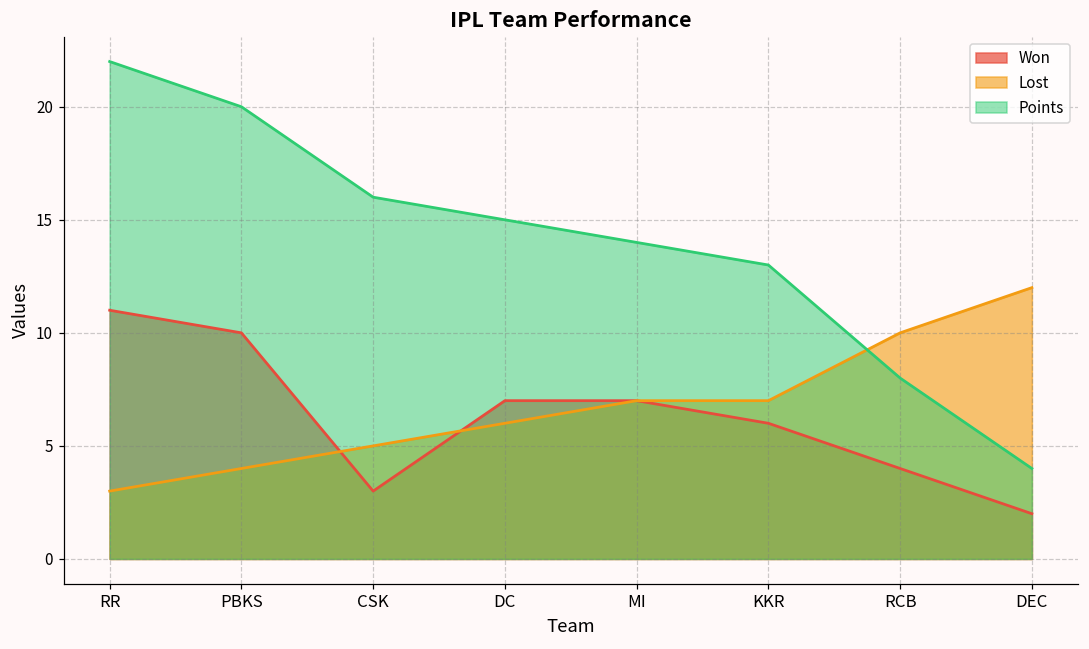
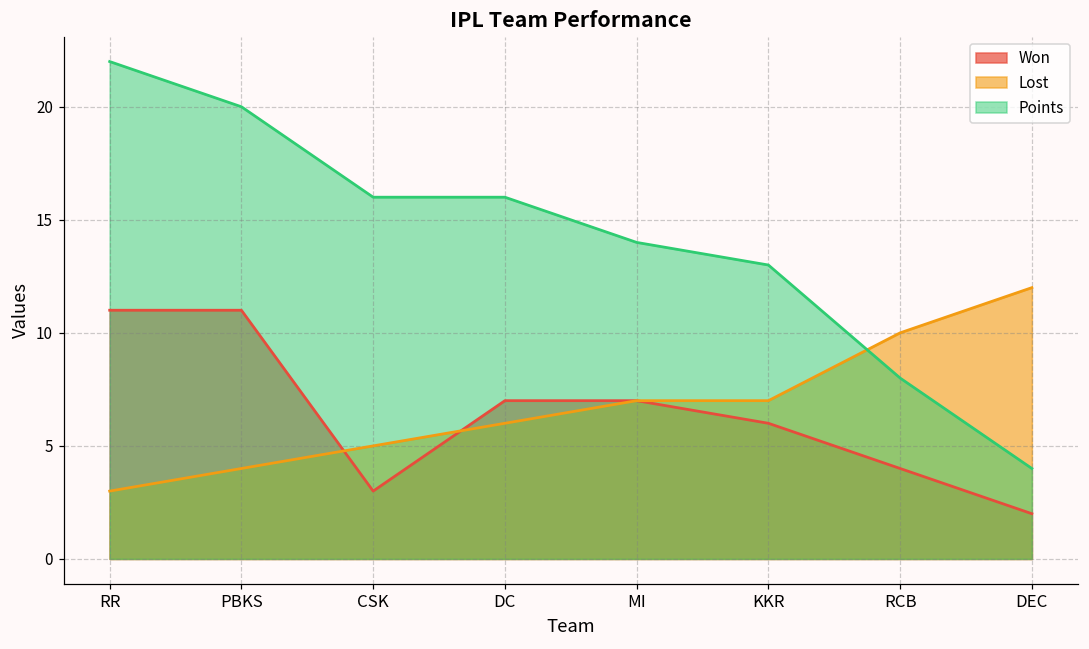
Won, PBKS: 10 -> 11
Points, DC: 15 -> 16
